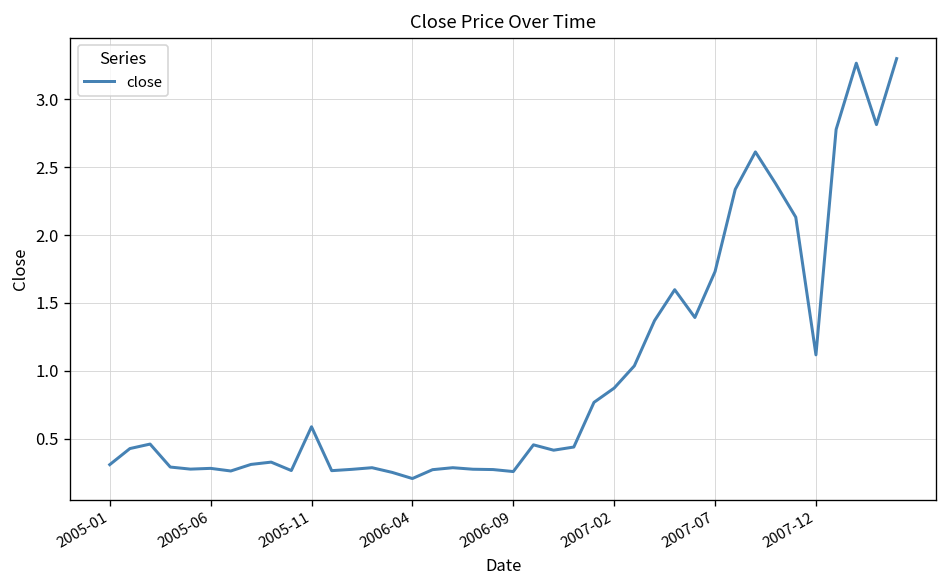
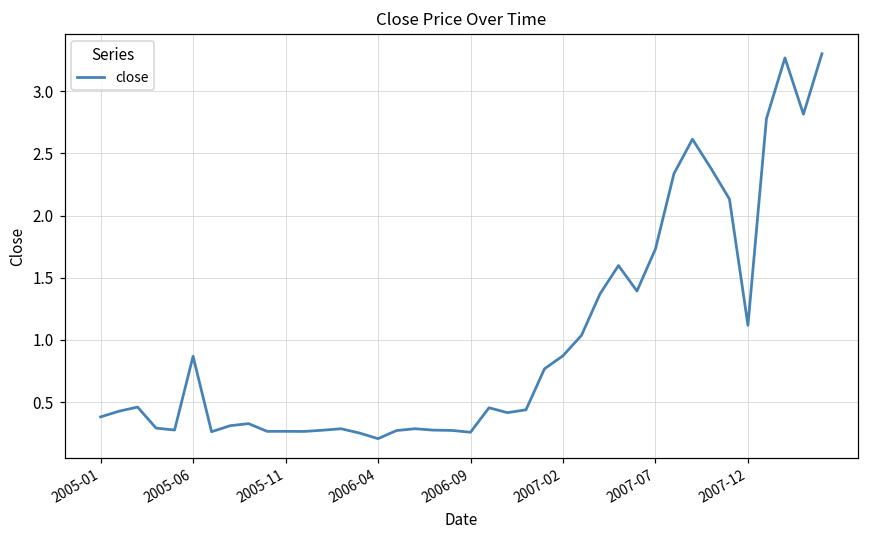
2005-01: 0.31 -> 0.38
2005-06: 0.28 -> 0.87
2005-11: 0.59 -> 0.27
